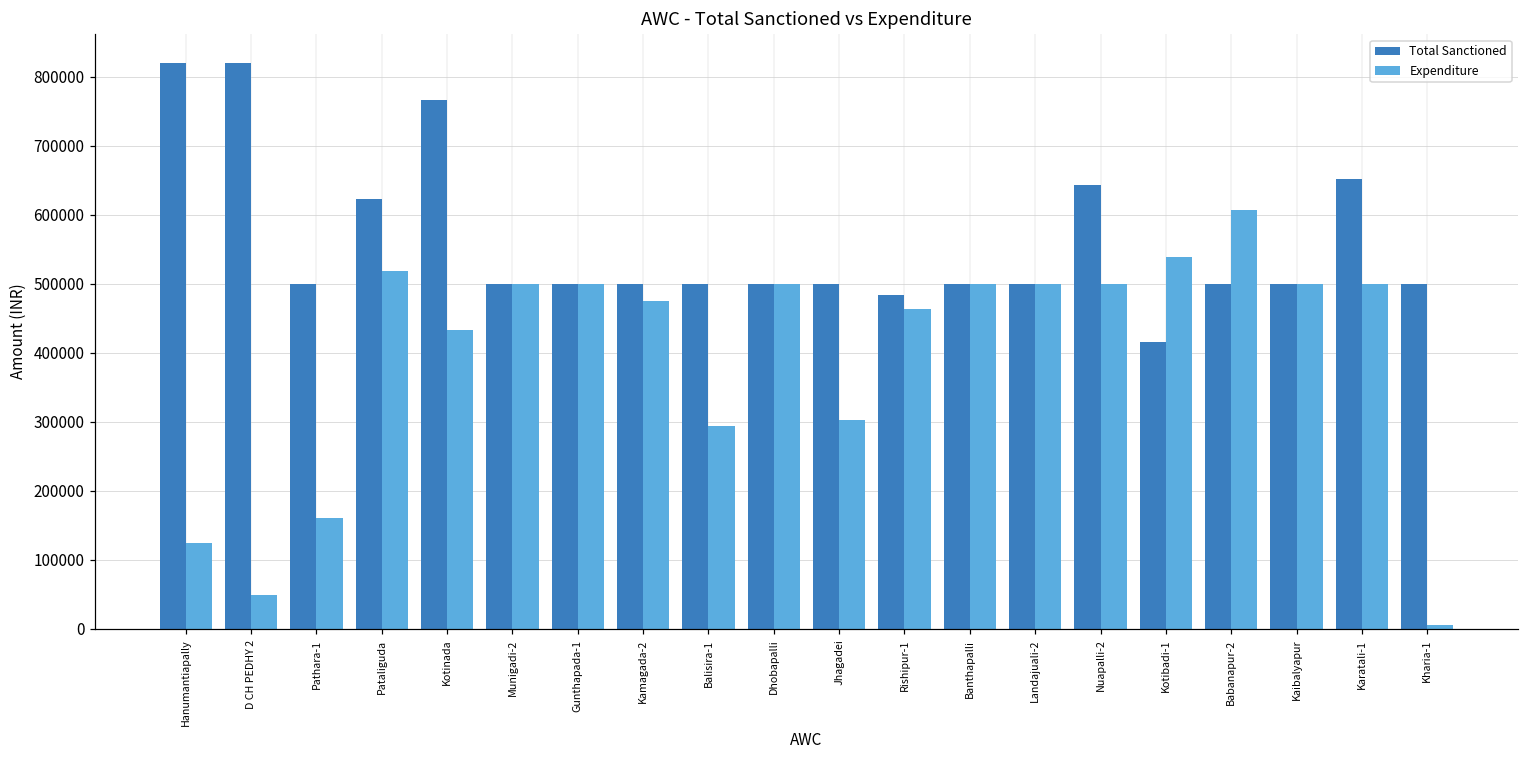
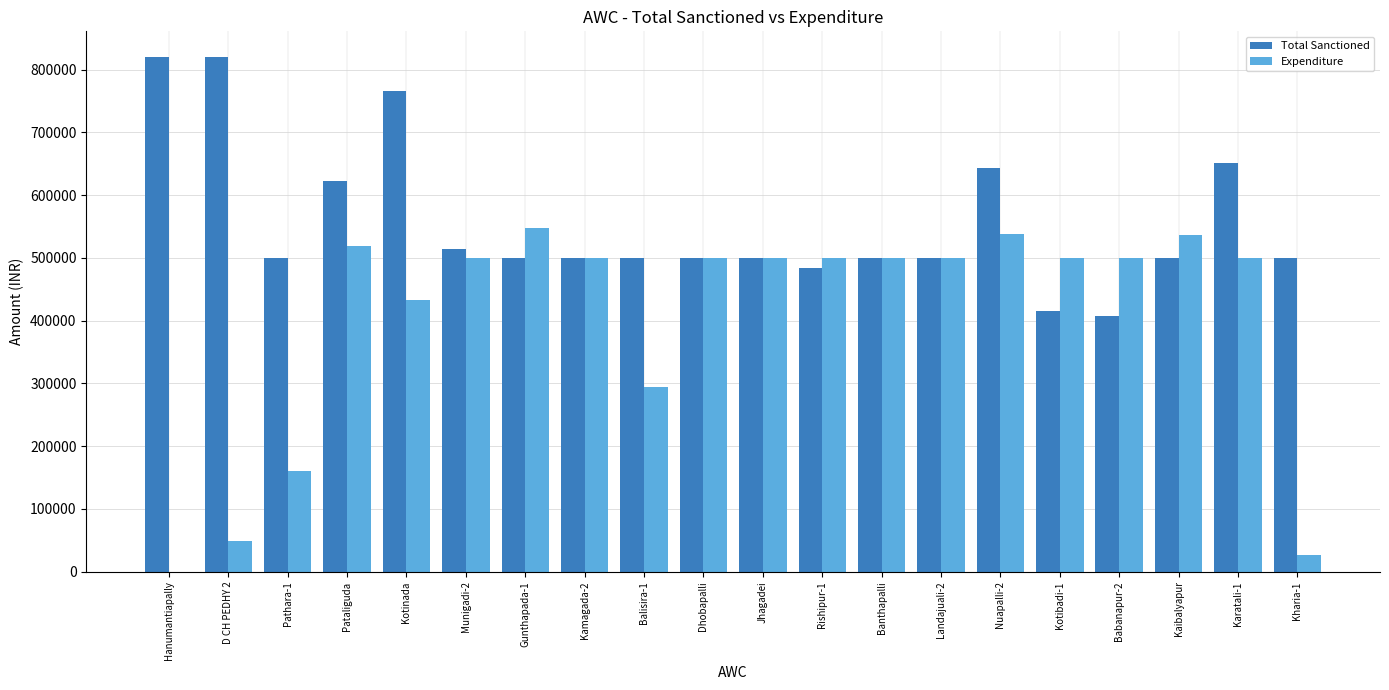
Expenditure, Hanumantiapally: 120000 -> 0
Total Sanctioned, Munigadi-2: 500000 -> 510000
Expenditure, Gunthapada-1: 500000 -> 550000
Expenditure, Kamagada-2: 480000 -> 500000
Expenditure, Jhagadei: 300000 -> 500000
Expenditure, Rishipur-1: 460000 -> 500000
Expenditure, Nuapalli-2: 500000 -> 540000
Expenditure, Kotibadi-1: 540000 -> 500000
Total Sanctioned, Babanapur-2: 500000 -> 410000
Expenditure, Babanapur-2: 610000 -> 500000
Expenditure, Kaibalyapur: 500000 -> 540000
Expenditure, Kharia-1: 10000 -> 30000
